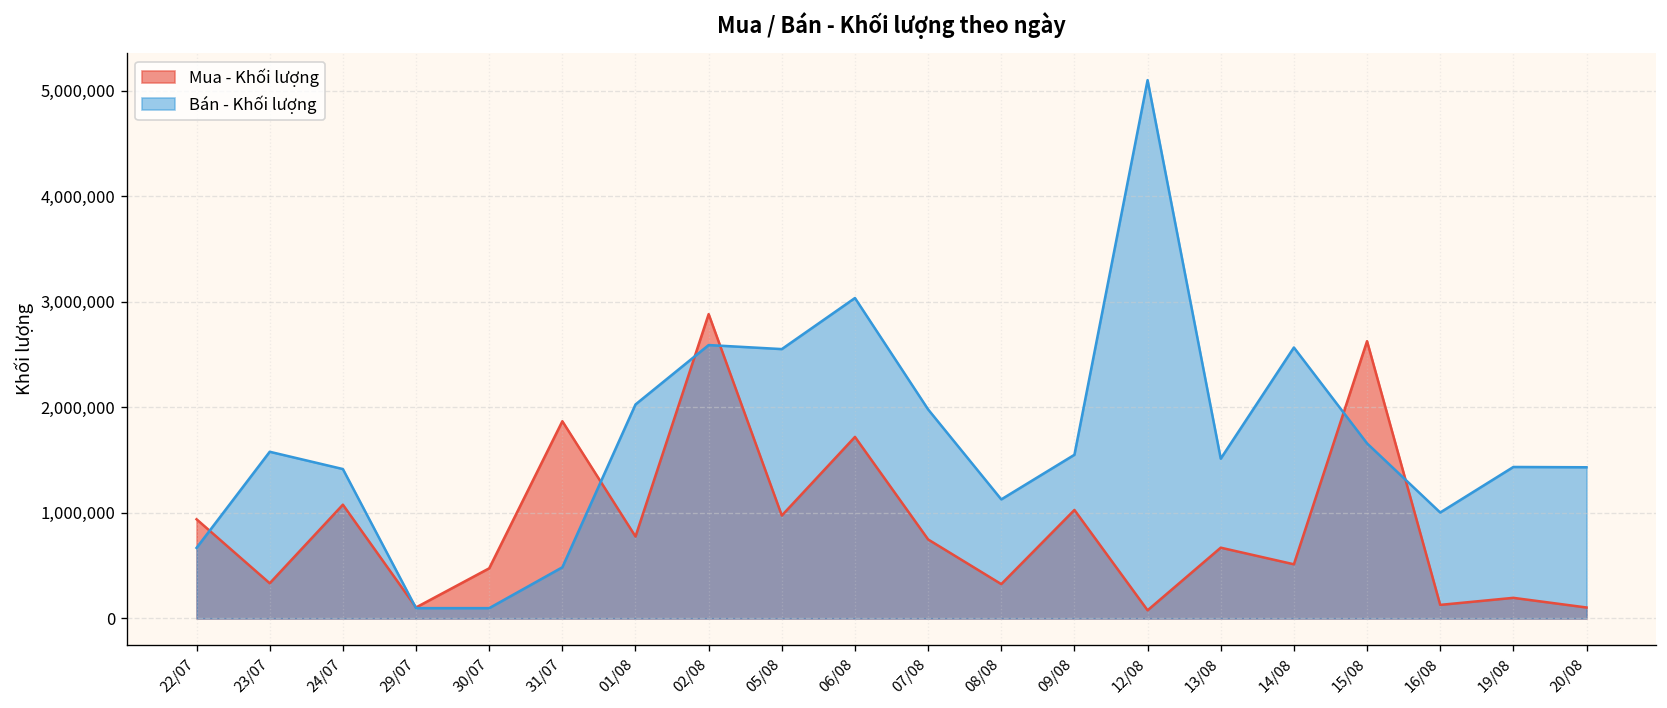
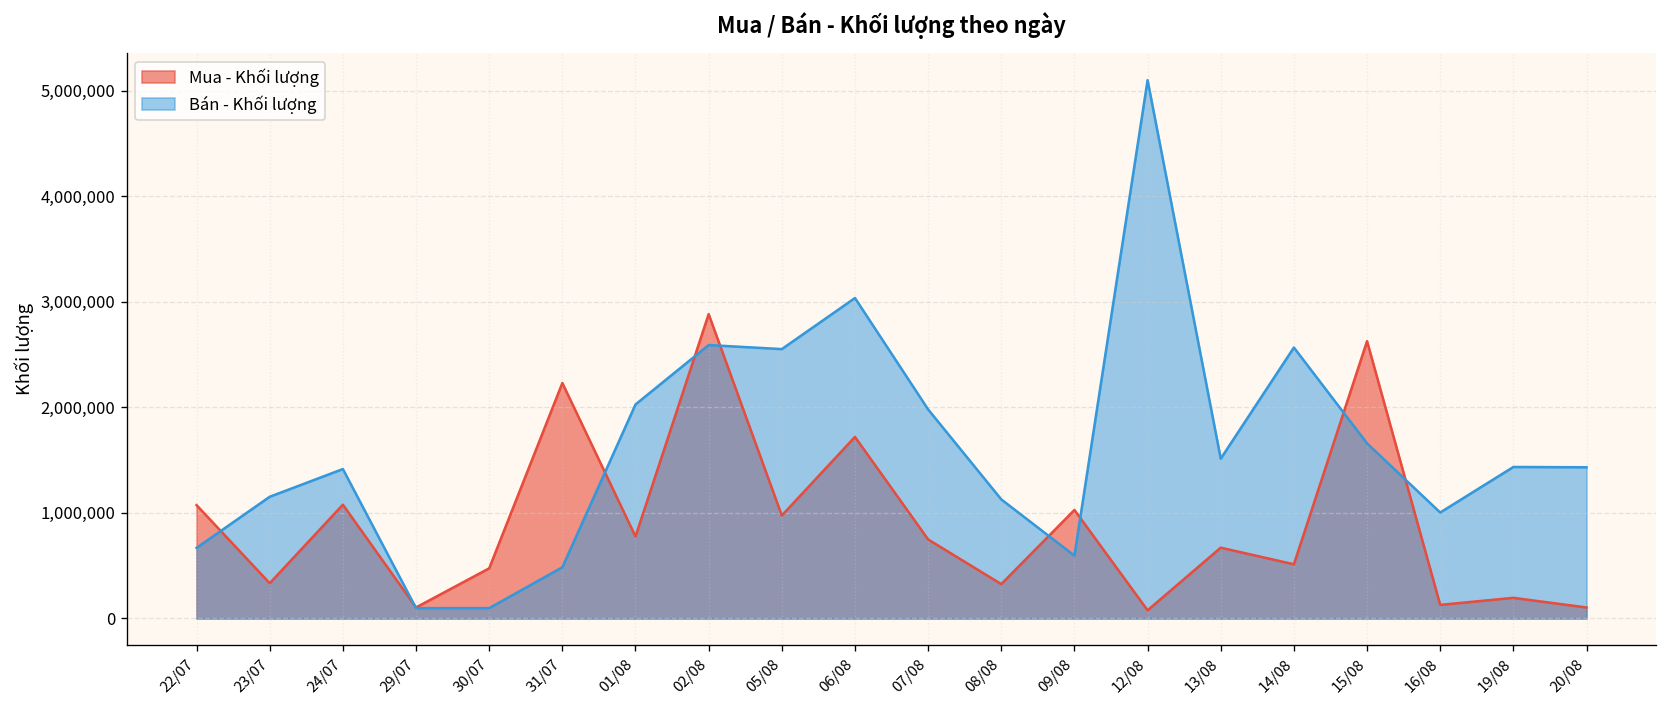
Mua - Khối lượng, 22/07: 900,000 -> 1,100,000
Bán - Khối lượng, 23/07: 1,600,000 -> 1,200,000
Mua - Khối lượng, 31/07: 1,900,000 -> 2,200,000
Bán - Khối lượng, 09/08: 1,600,000 -> 600,000
